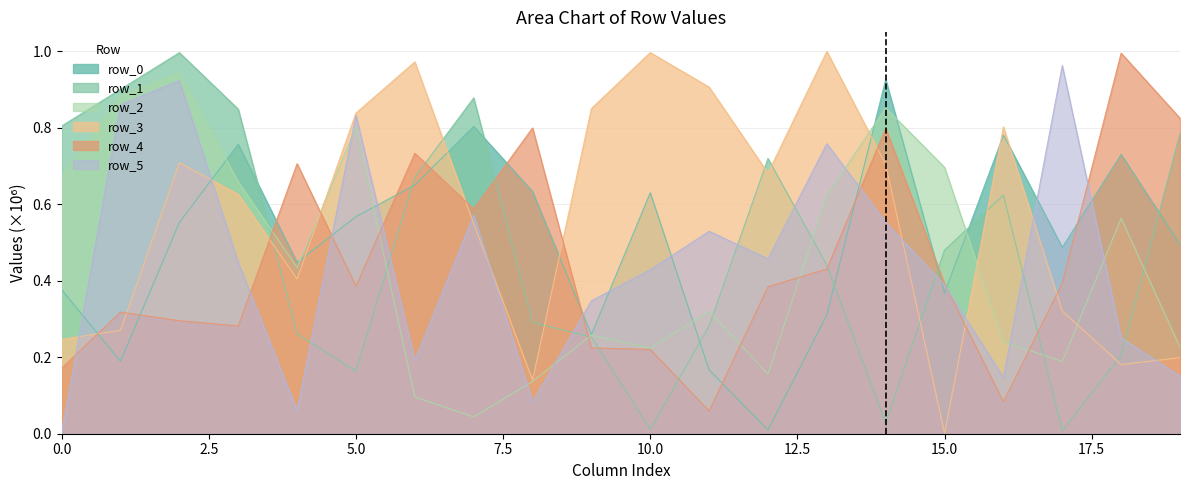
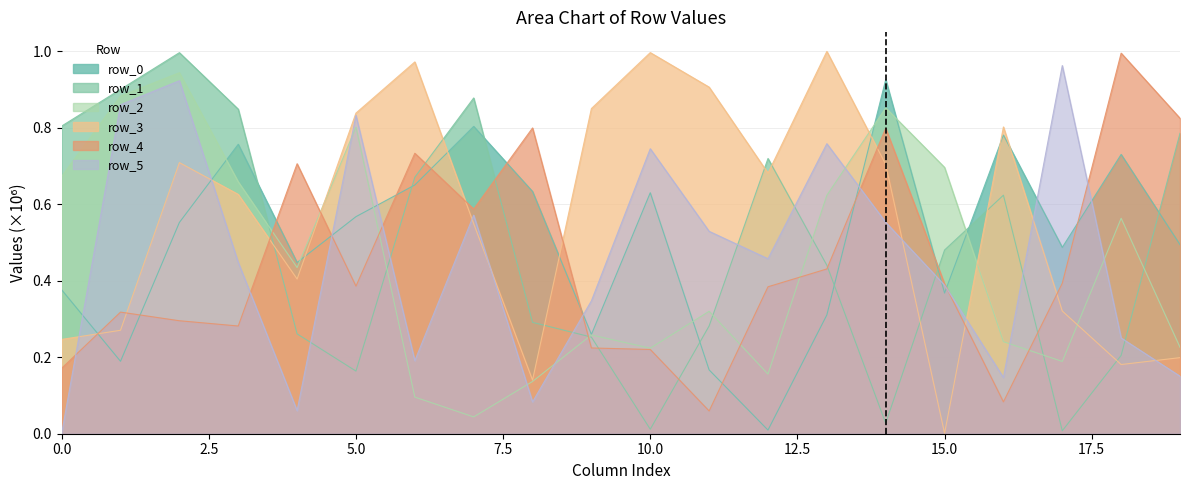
row_5, 10.0: 0.43 -> 0.75
